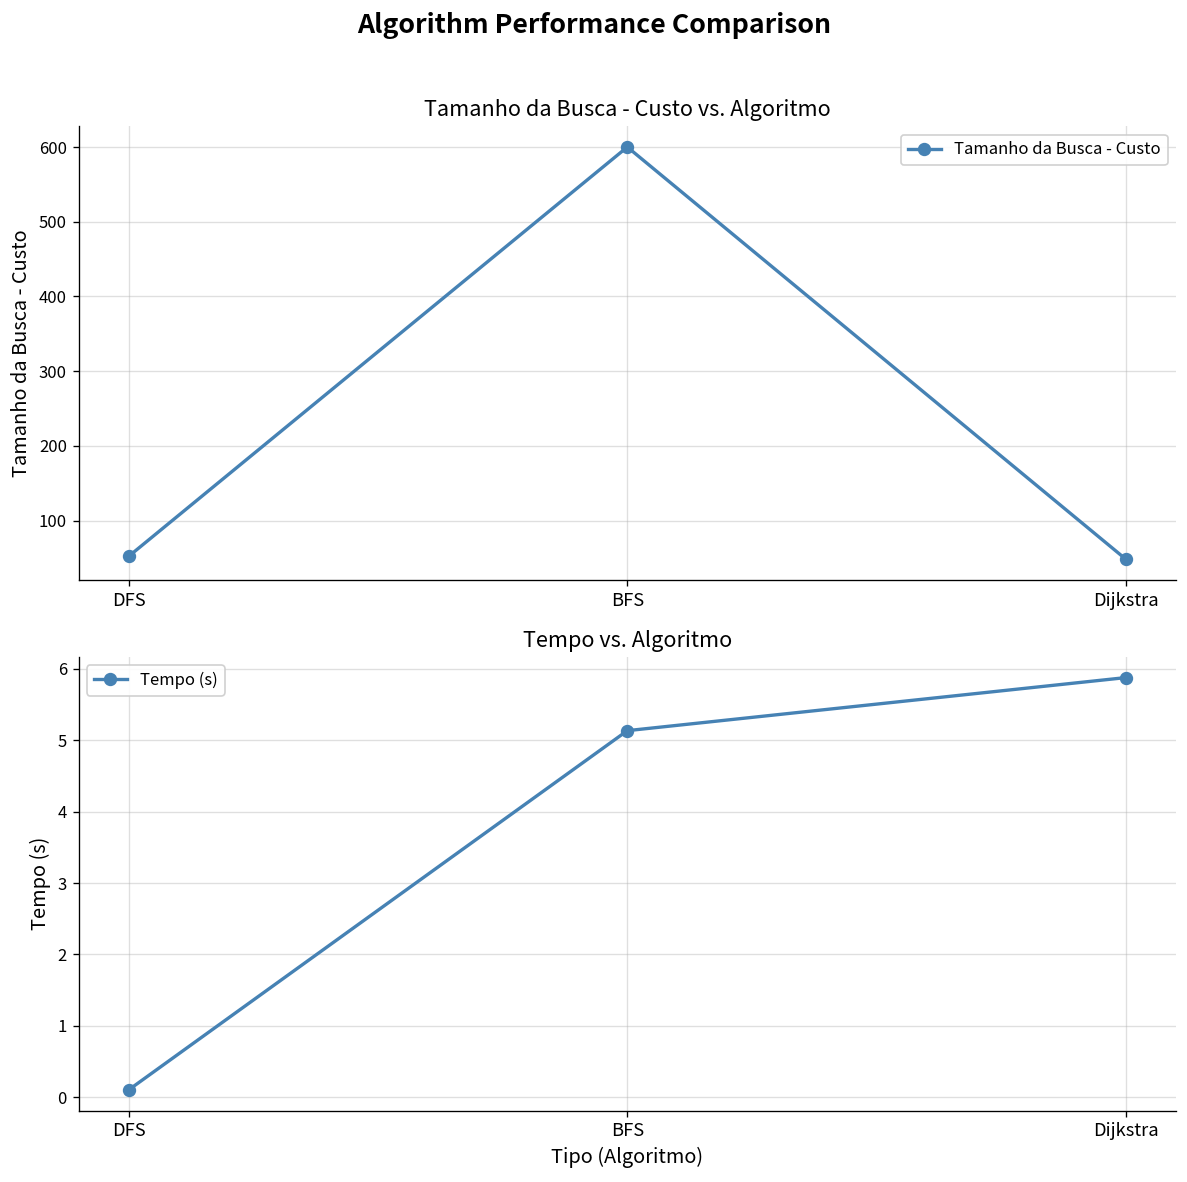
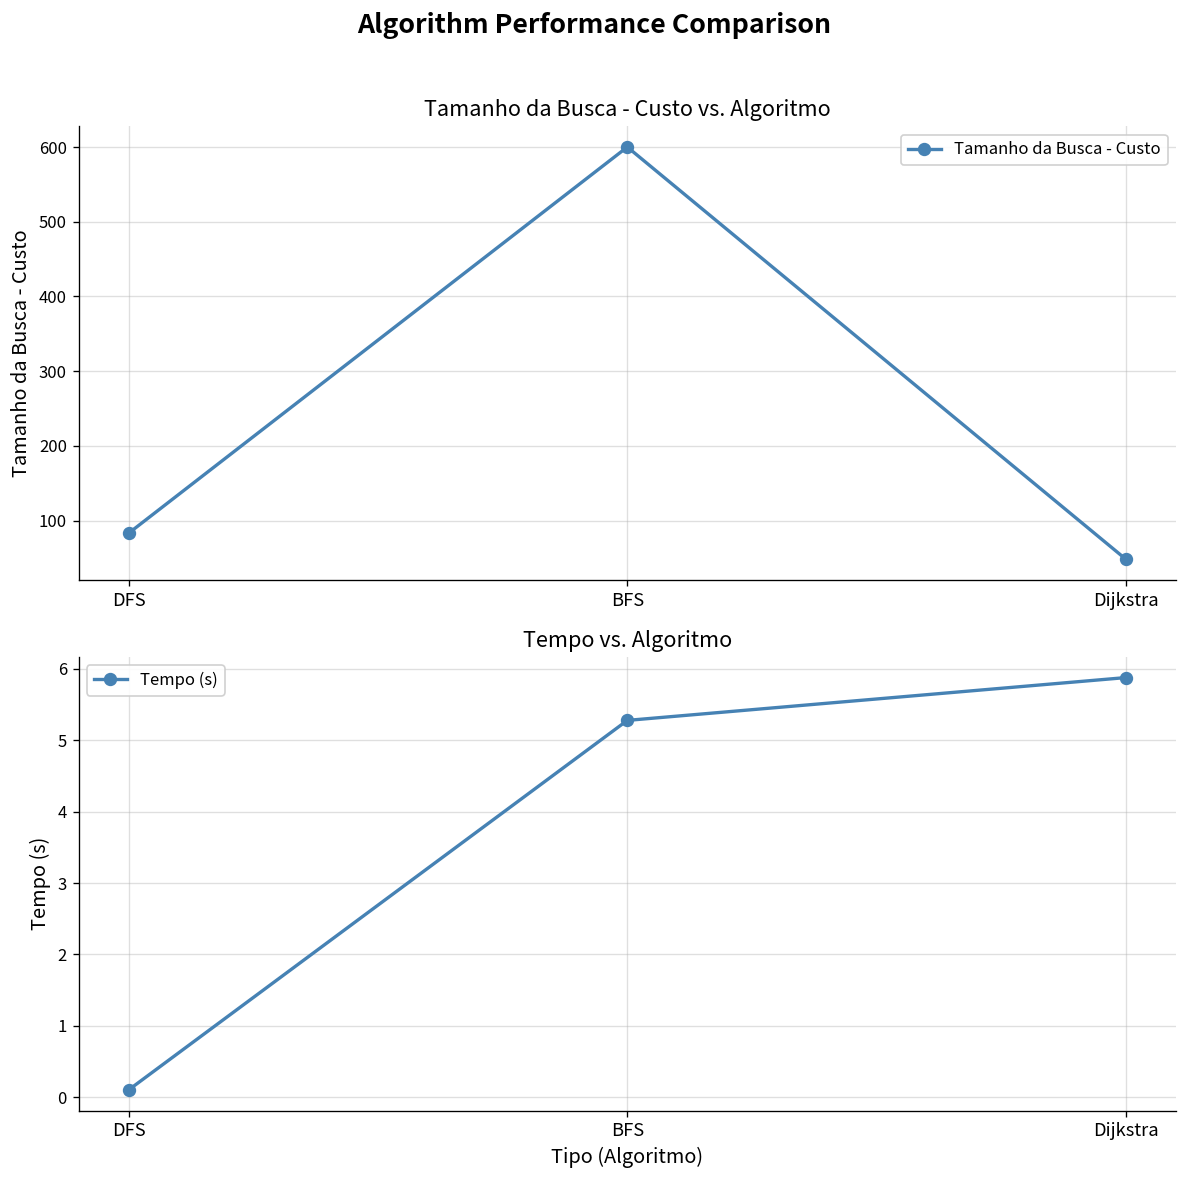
Tamanho da Busca - Custo vs. Algoritmo, DFS: 50 -> 80
Tempo vs. Algoritmo, BFS: 5.1 -> 5.3
